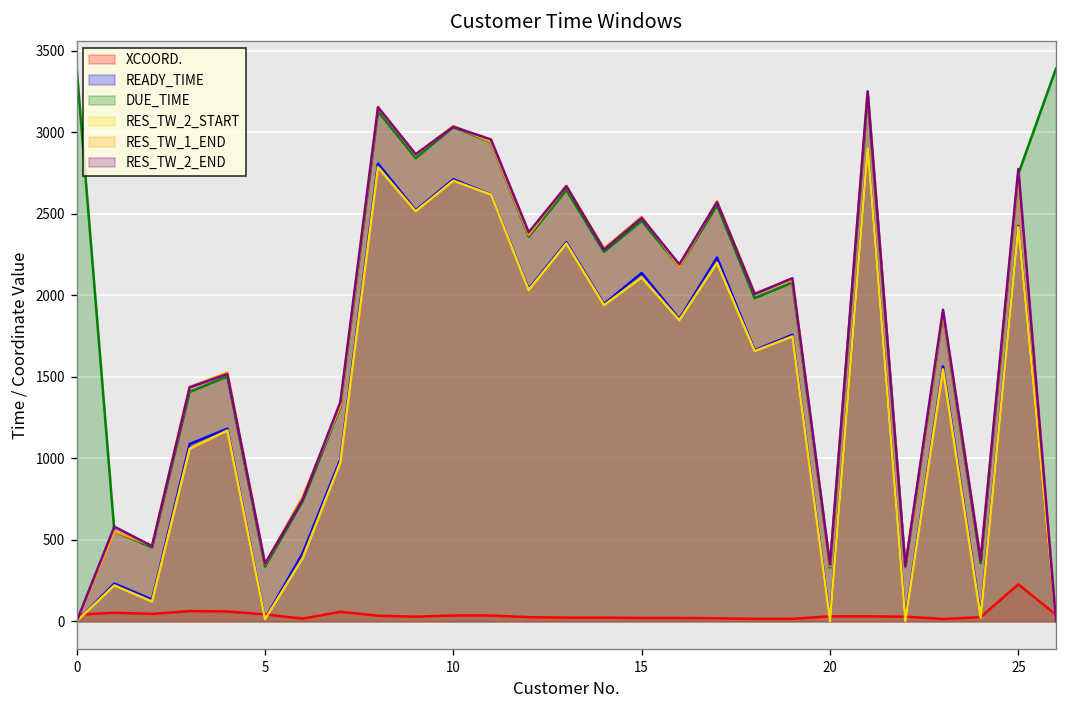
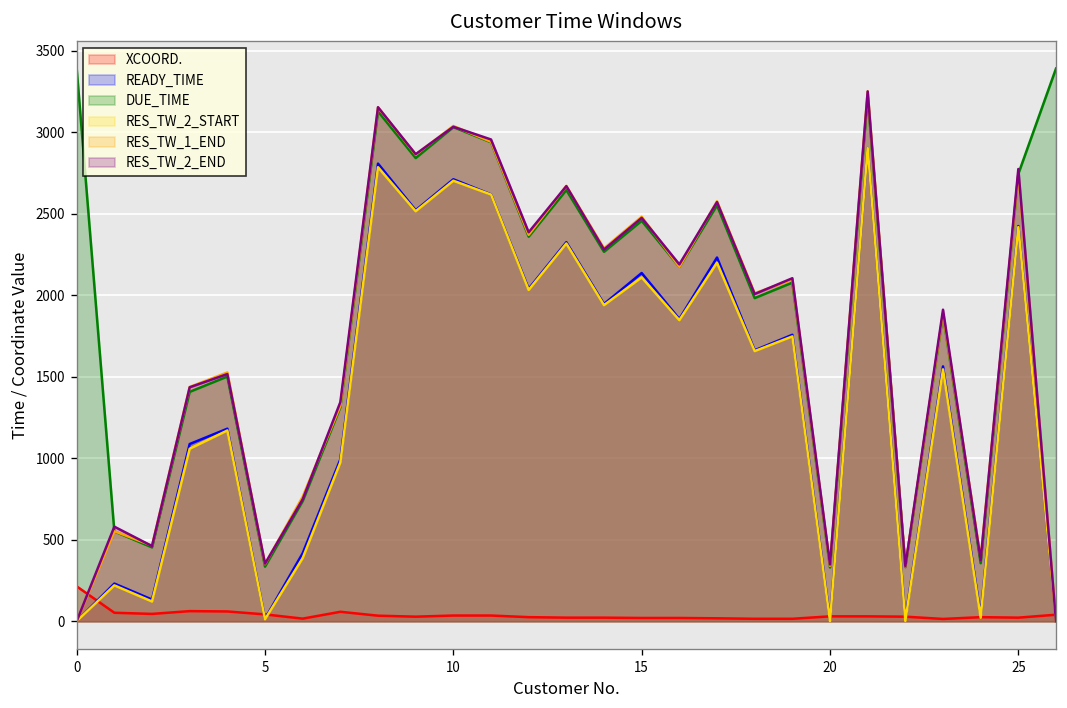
XCOORD., 0: 40 -> 210
XCOORD., 25: 230 -> 20
